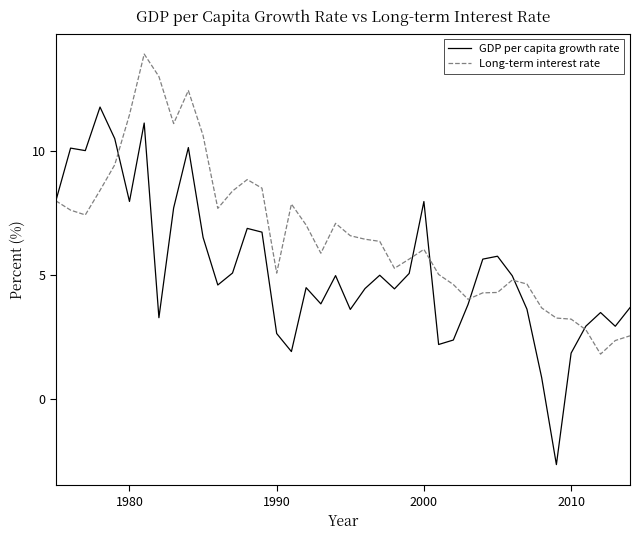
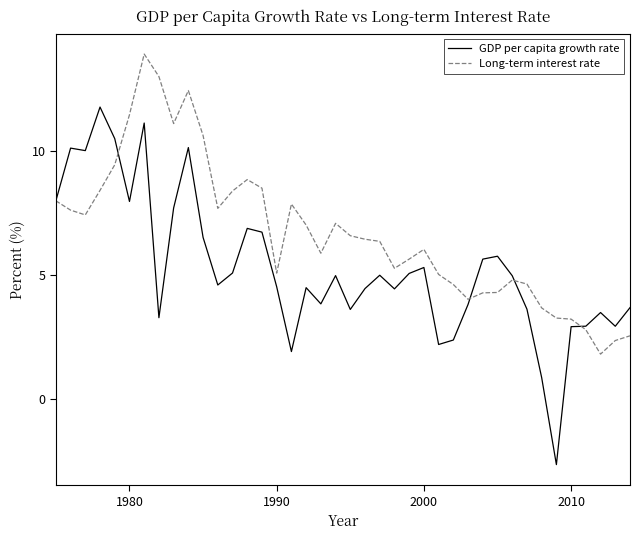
GDP per capita growth rate, 1990: 2.6 -> 4.5
GDP per capita growth rate, 2000: 8.0 -> 5.3
GDP per capita growth rate, 2010: 1.8 -> 2.9
